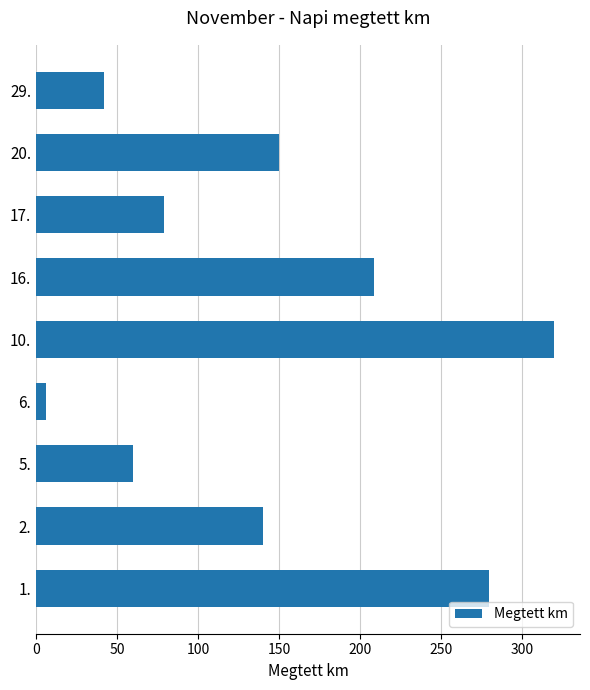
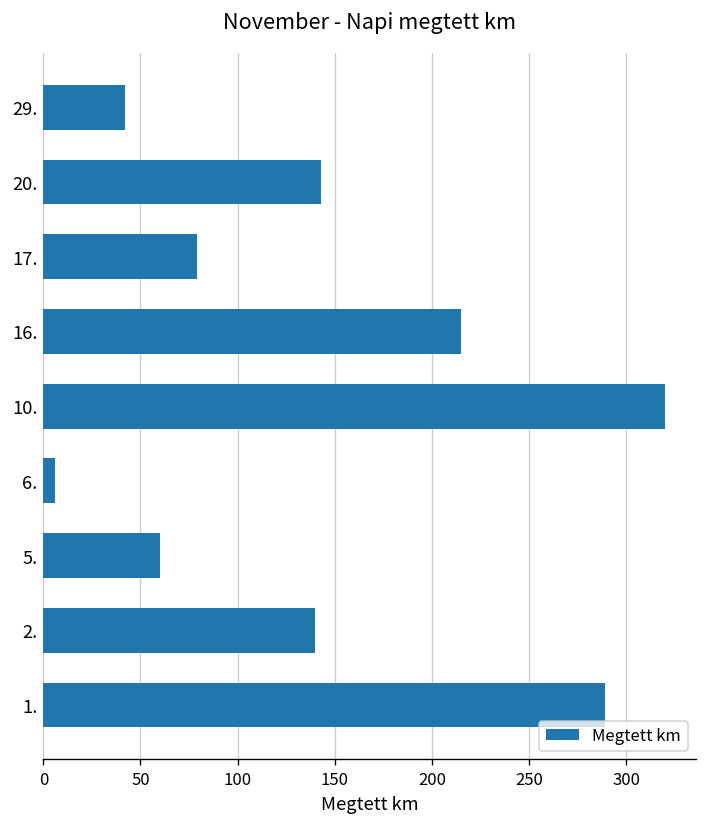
20.: 150 -> 143
16.: 209 -> 215
1.: 280 -> 289
